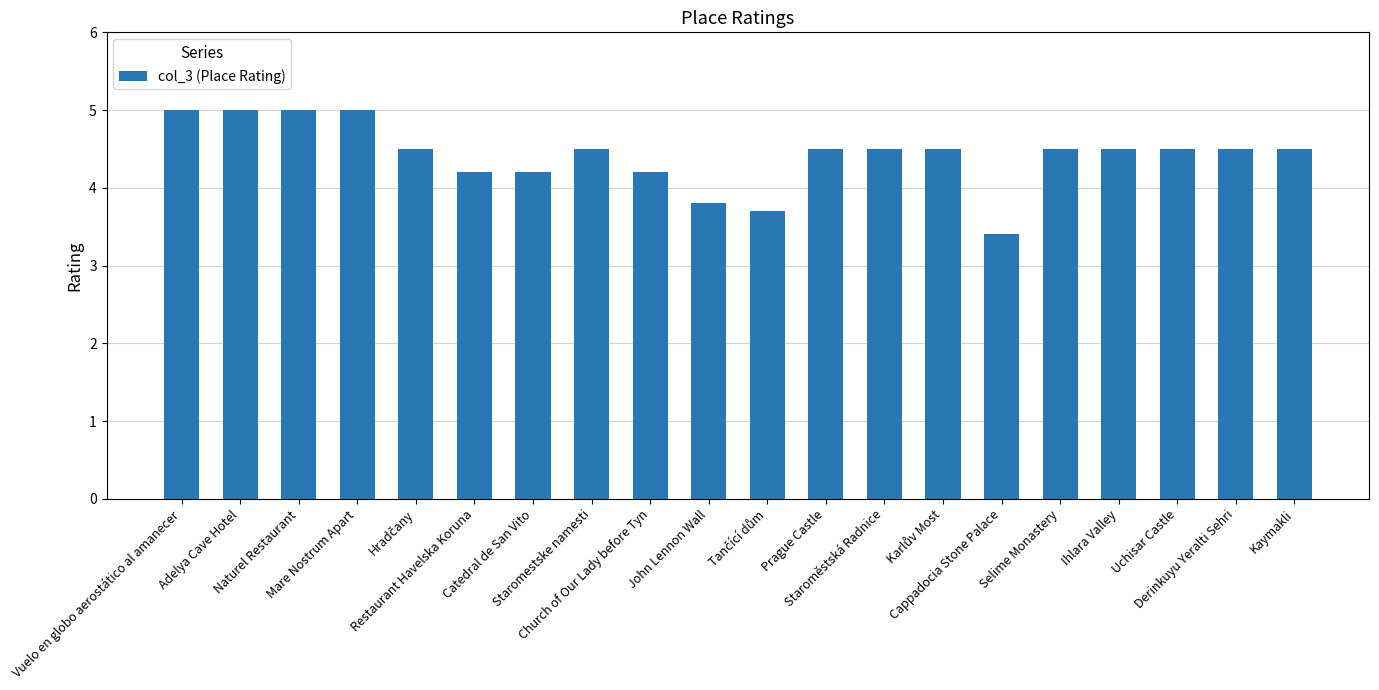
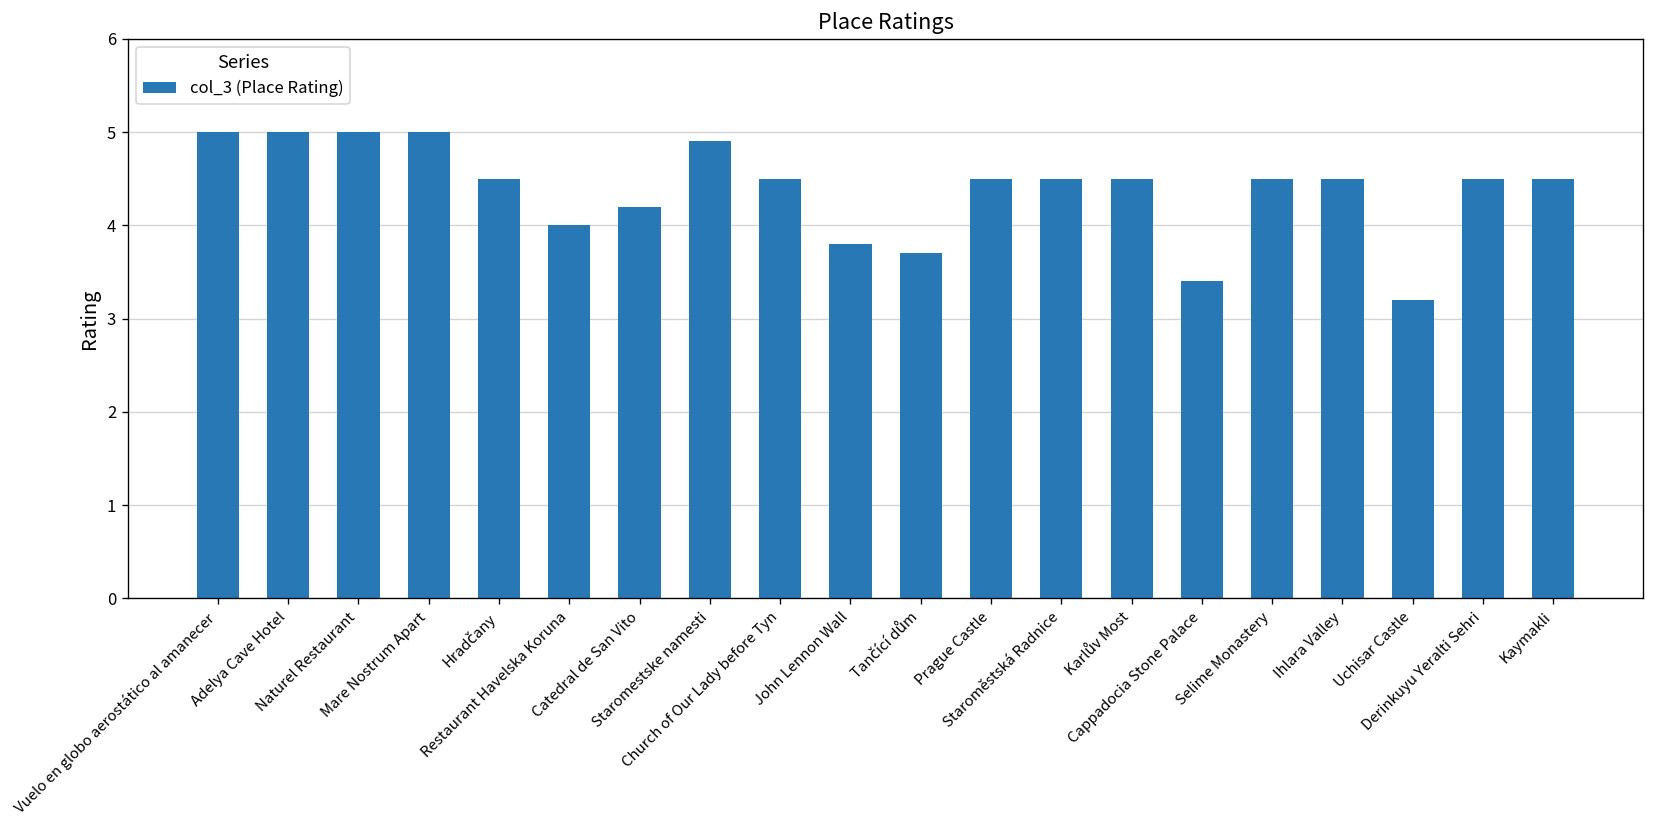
Restaurant Havelska Koruna: 4.2 -> 4.0
Staromestske namesti: 4.5 -> 4.9
Church of Our Lady before Tyn: 4.2 -> 4.5
Uchisar Castle: 4.5 -> 3.2
